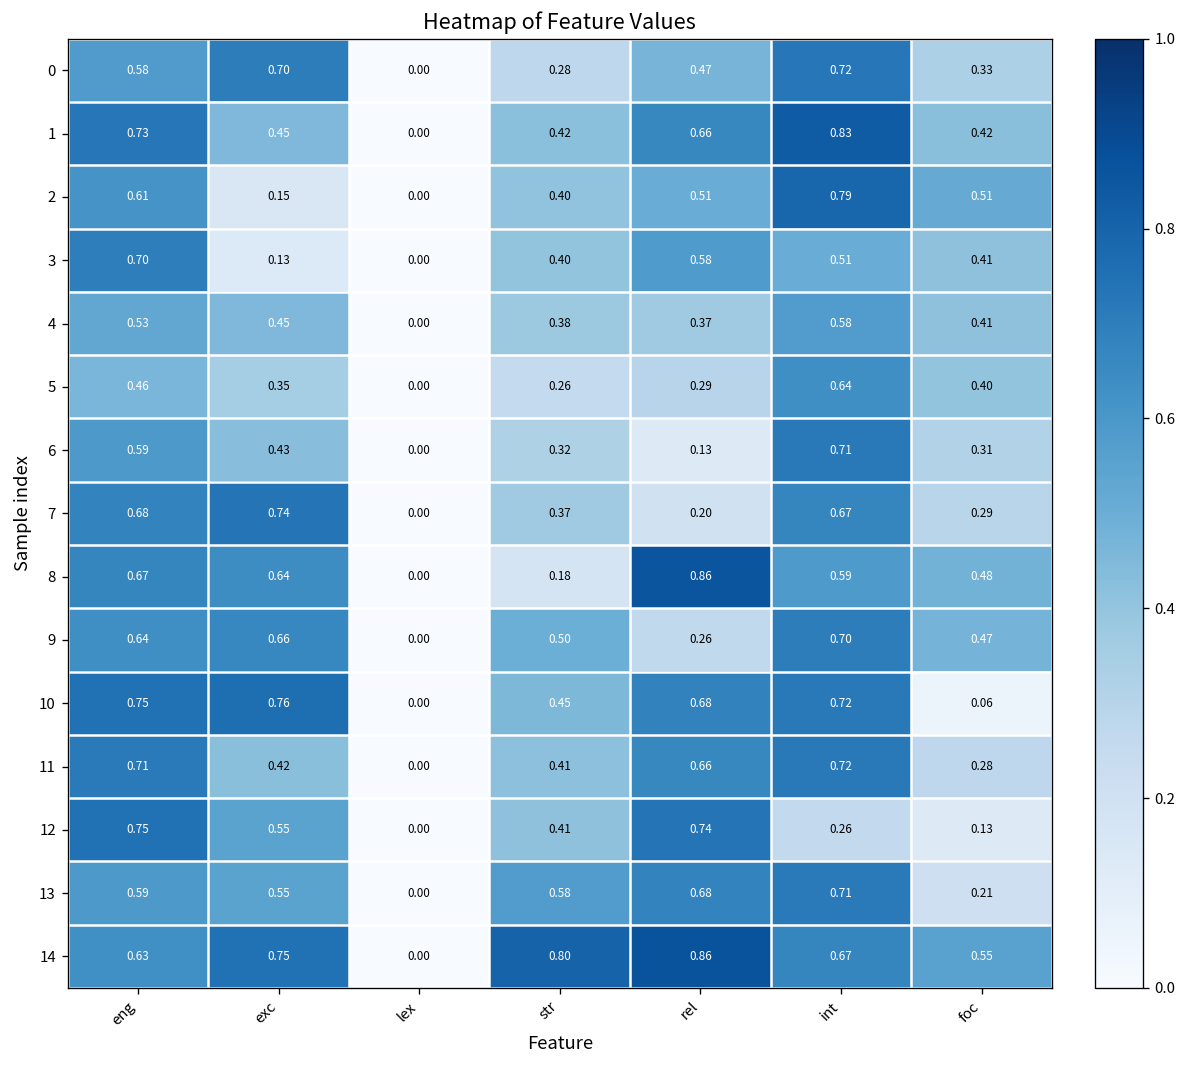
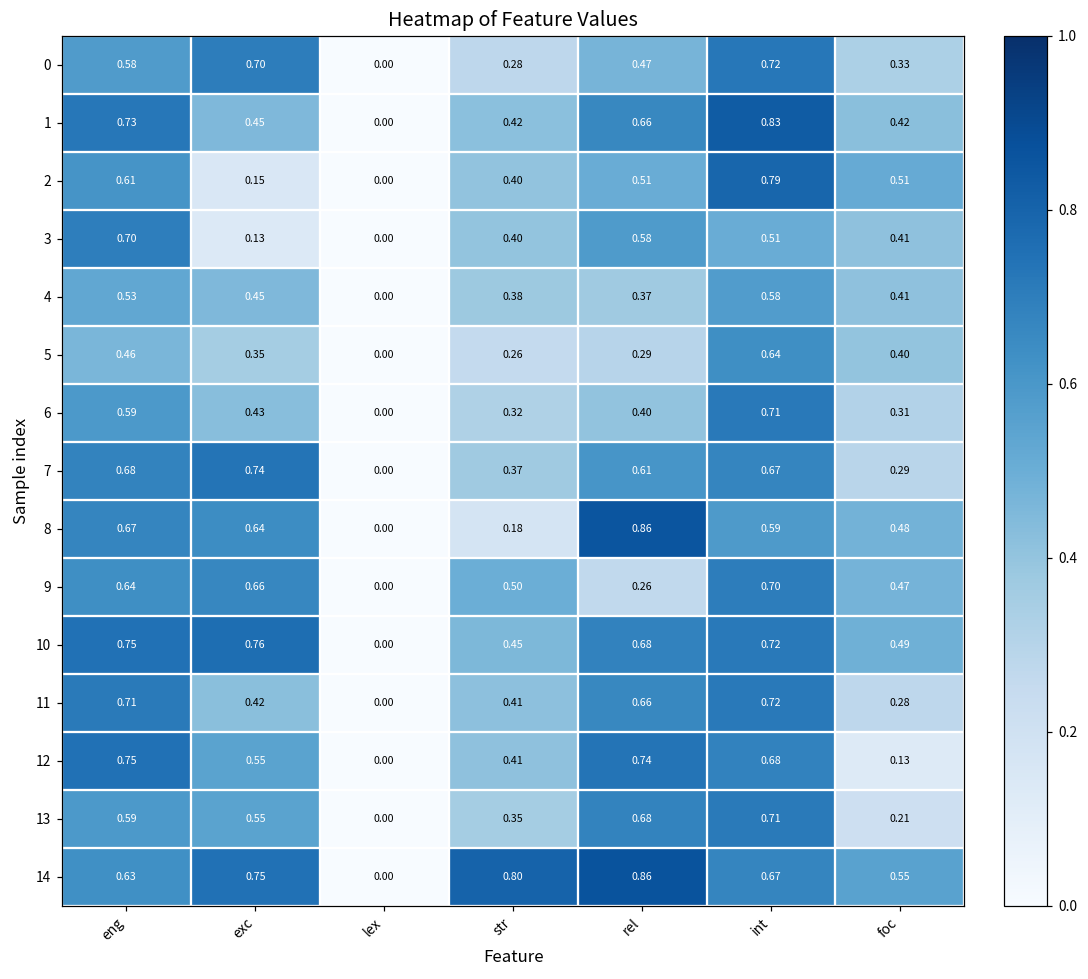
6, rel: 0.13 -> 0.40
7, rel: 0.20 -> 0.61
10, foc: 0.06 -> 0.49
12, int: 0.26 -> 0.68
13, str: 0.58 -> 0.35
